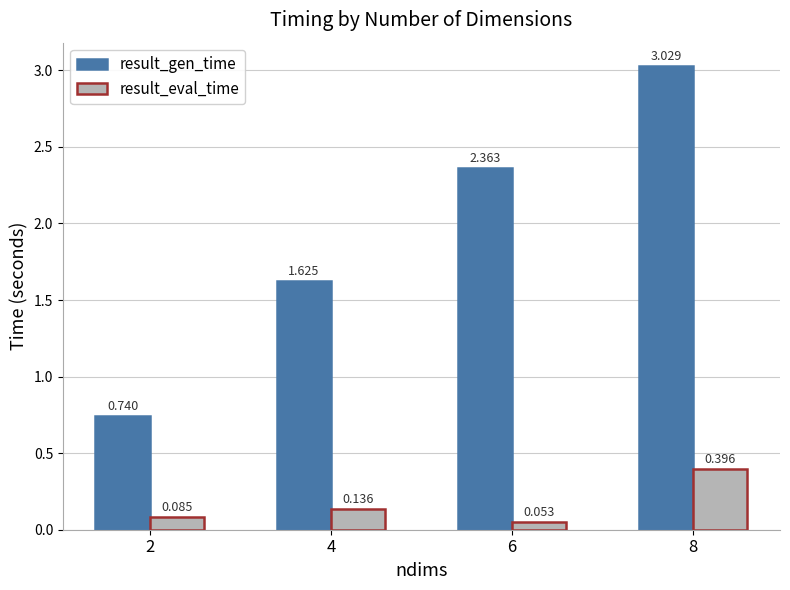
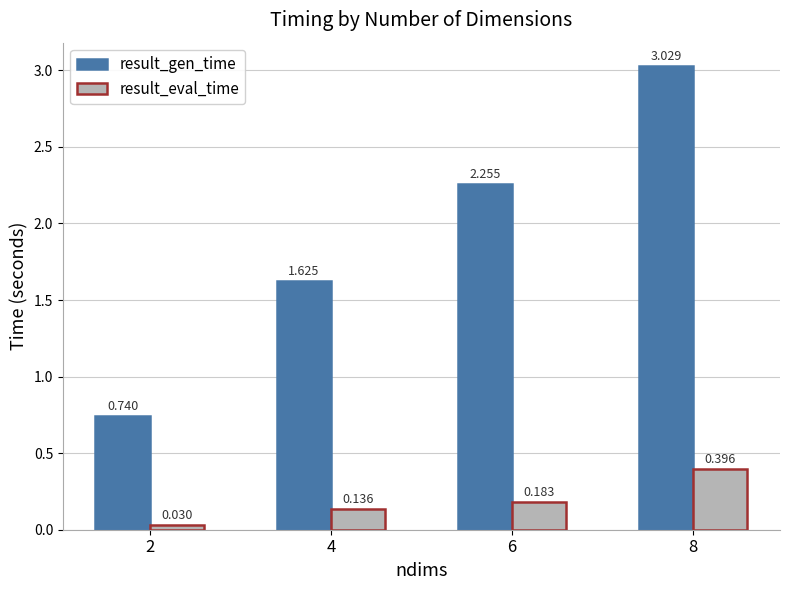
result_eval_time, 2: 0.085 -> 0.030
result_gen_time, 6: 2.363 -> 2.255
result_eval_time, 6: 0.053 -> 0.183
